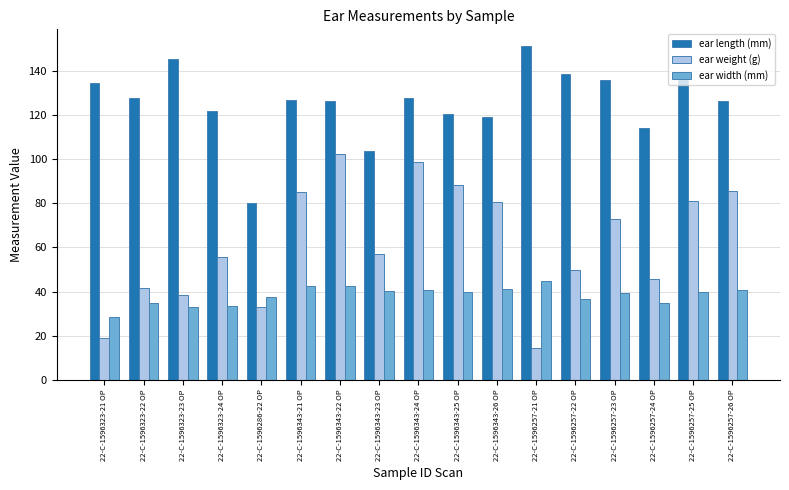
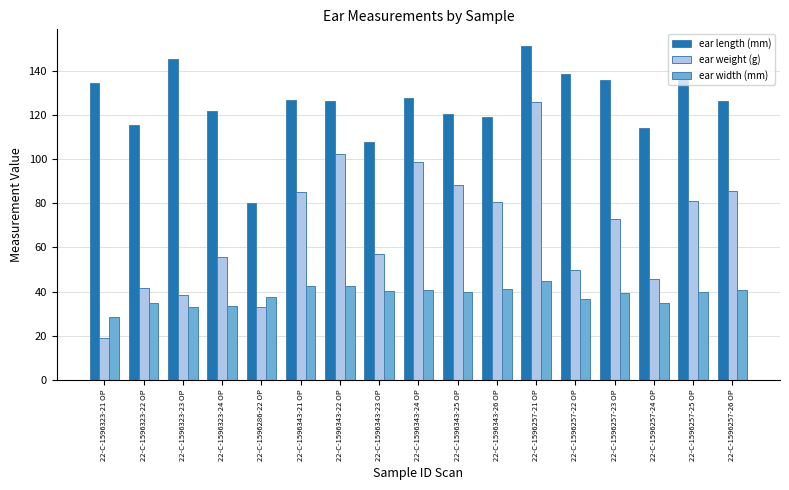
ear length (mm), 22-C-1596323-22 OP: 128 -> 116
ear length (mm), 22-C-1596343-23 OP: 104 -> 108
ear weight (g), 22-C-1596257-21 OP: 14 -> 126
